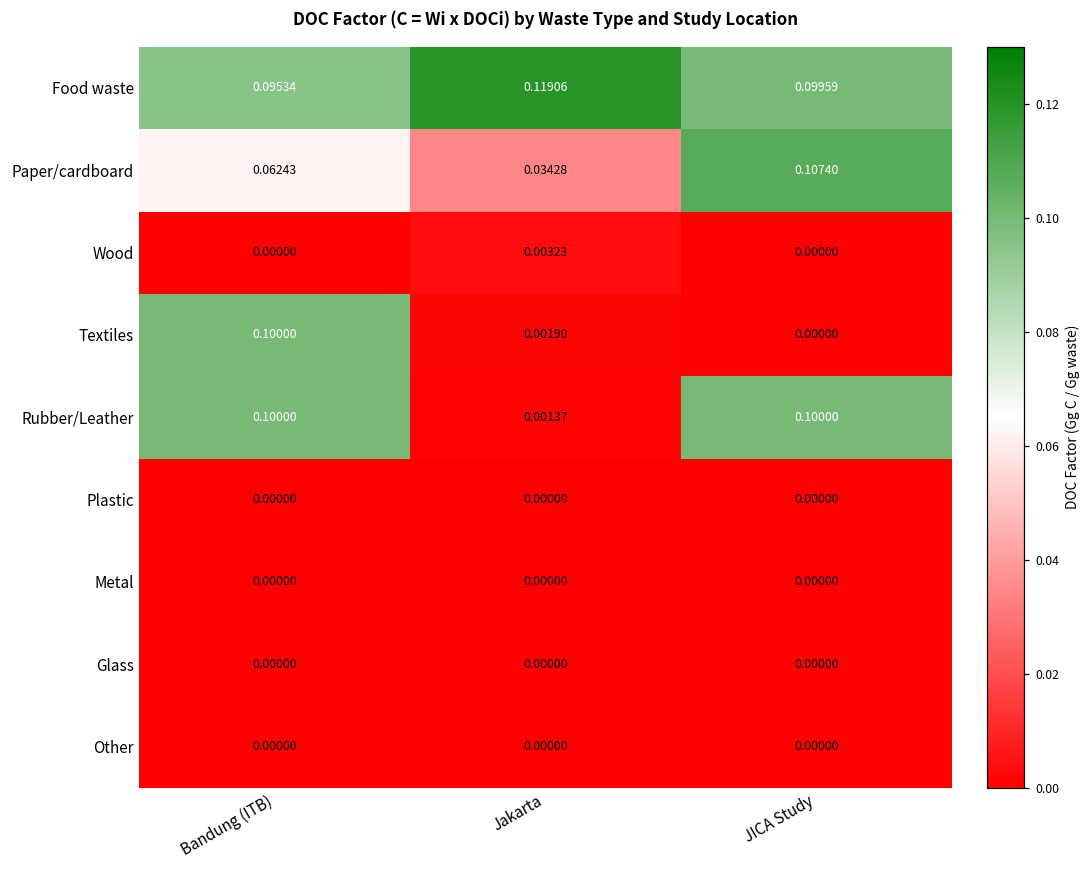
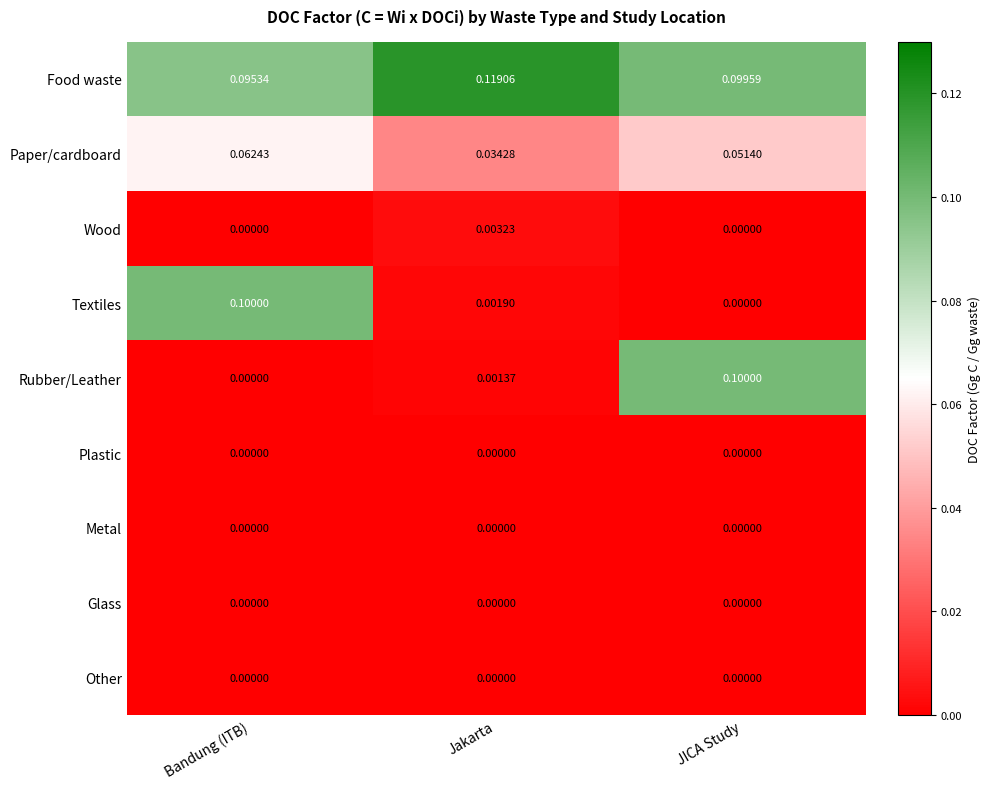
Paper/cardboard, JICA Study: 0.10740 -> 0.05140
Rubber/Leather, Bandung (ITB): 0.10000 -> 0.00000
